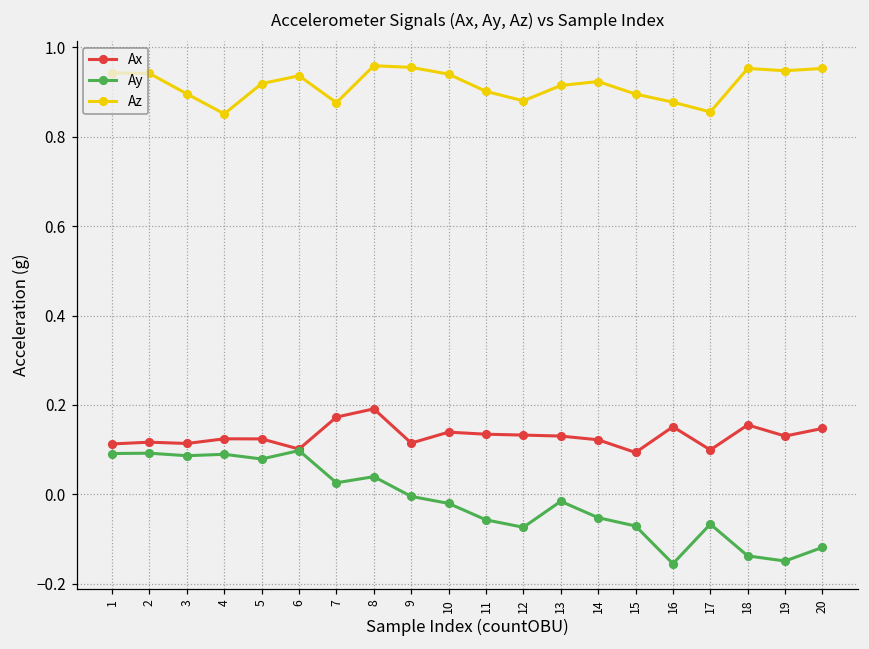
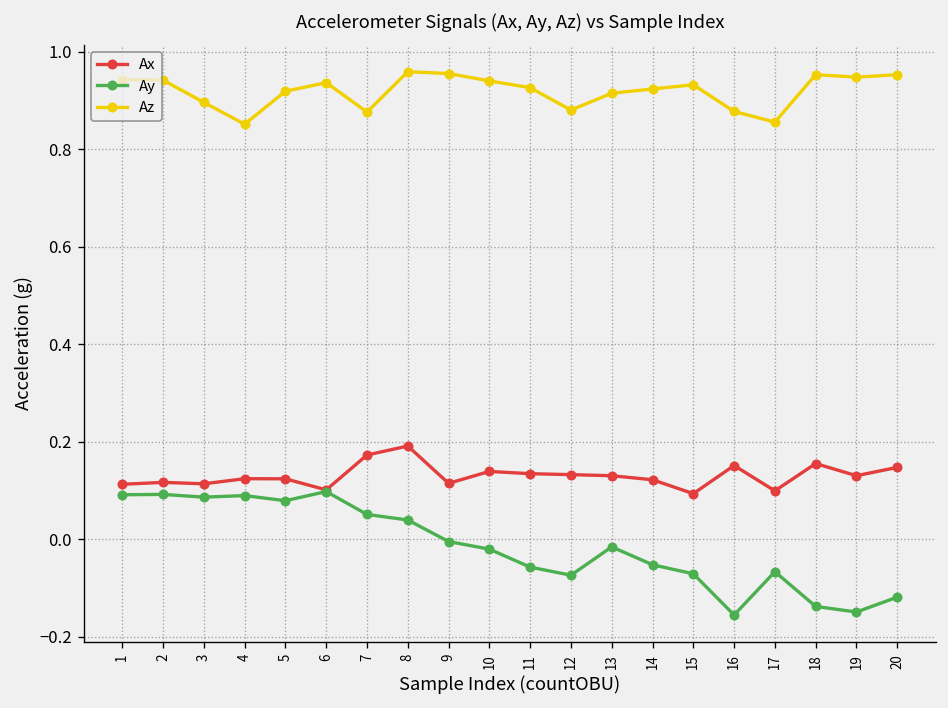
Ay, 7: 0.03 -> 0.05
Az, 11: 0.90 -> 0.93
Az, 15: 0.90 -> 0.93
